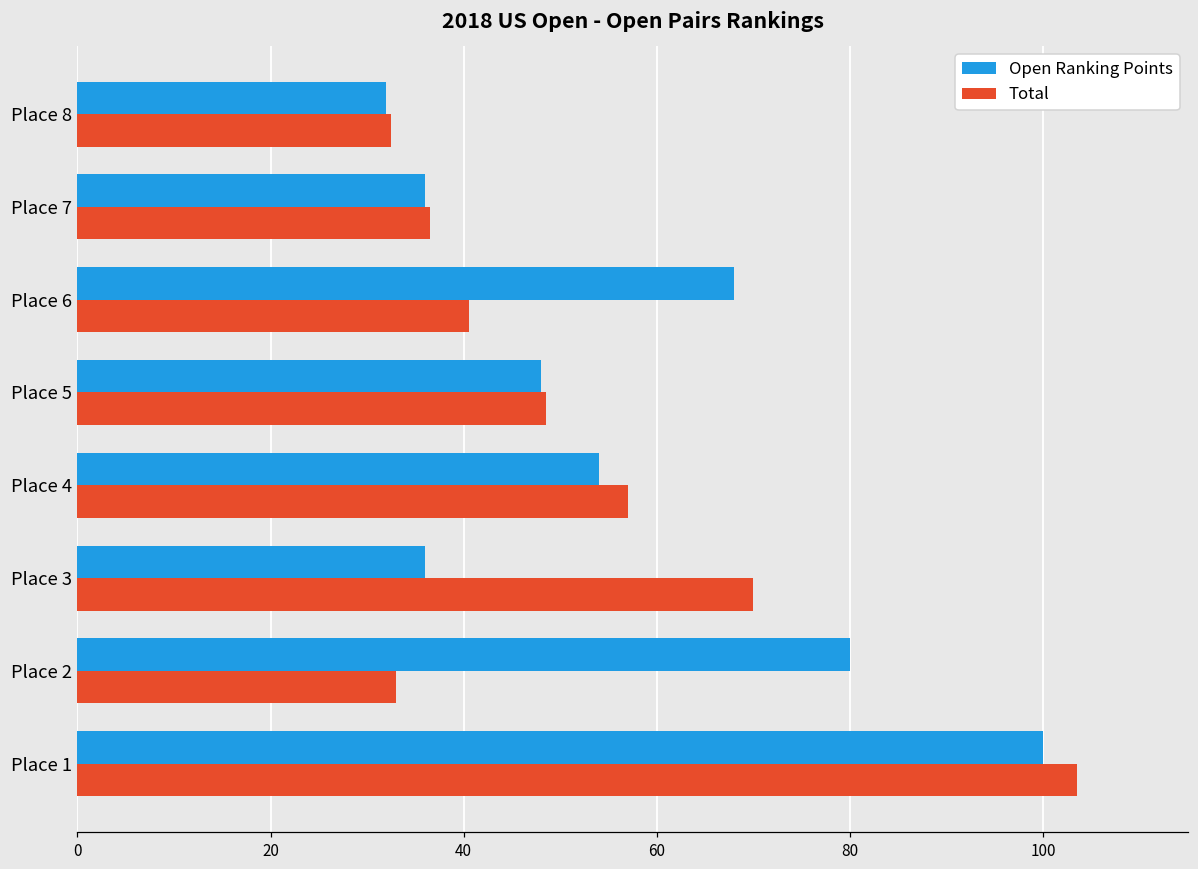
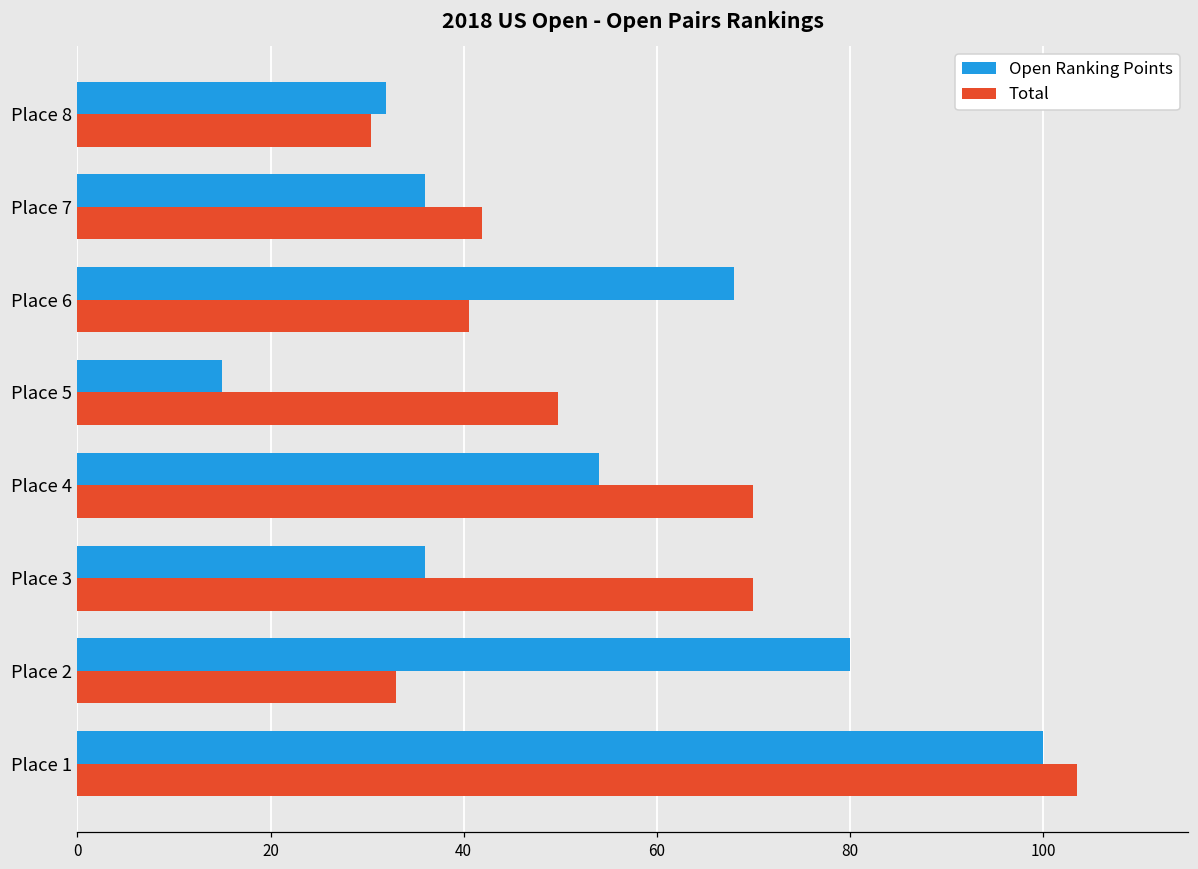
Total, Place 8: 33 -> 30
Total, Place 7: 37 -> 42
Open Ranking Points, Place 5: 48 -> 15
Total, Place 5: 49 -> 50
Total, Place 4: 57 -> 70
